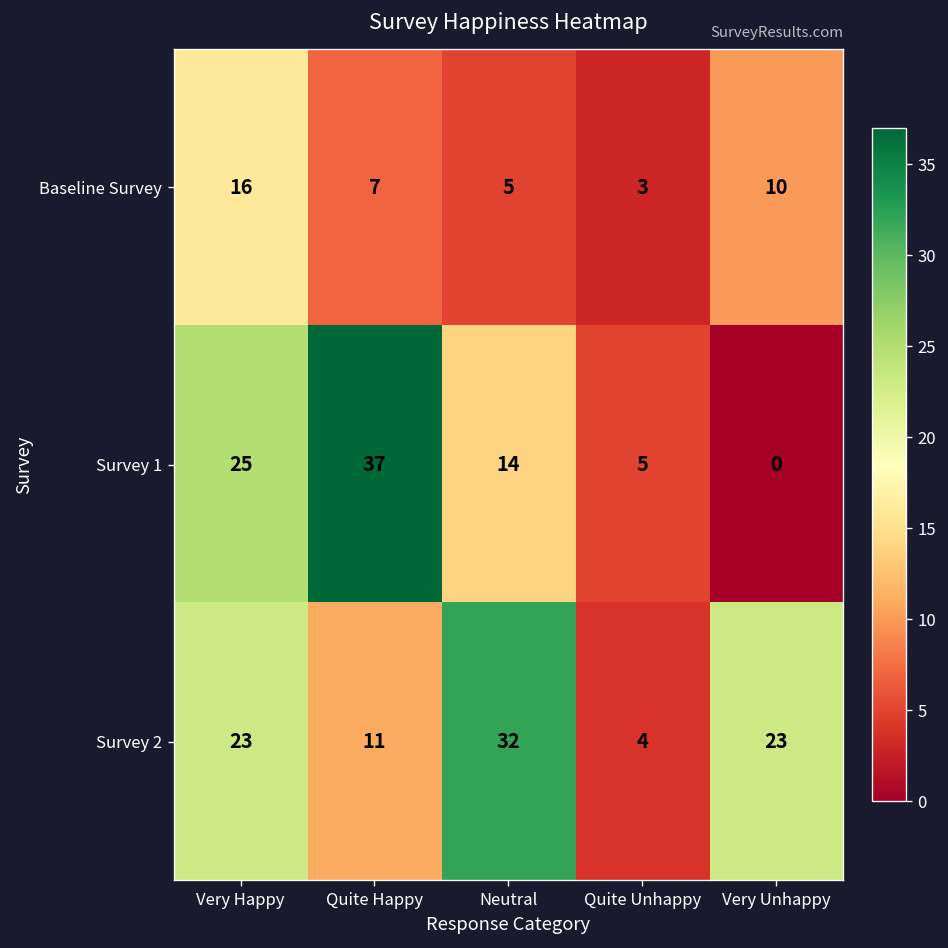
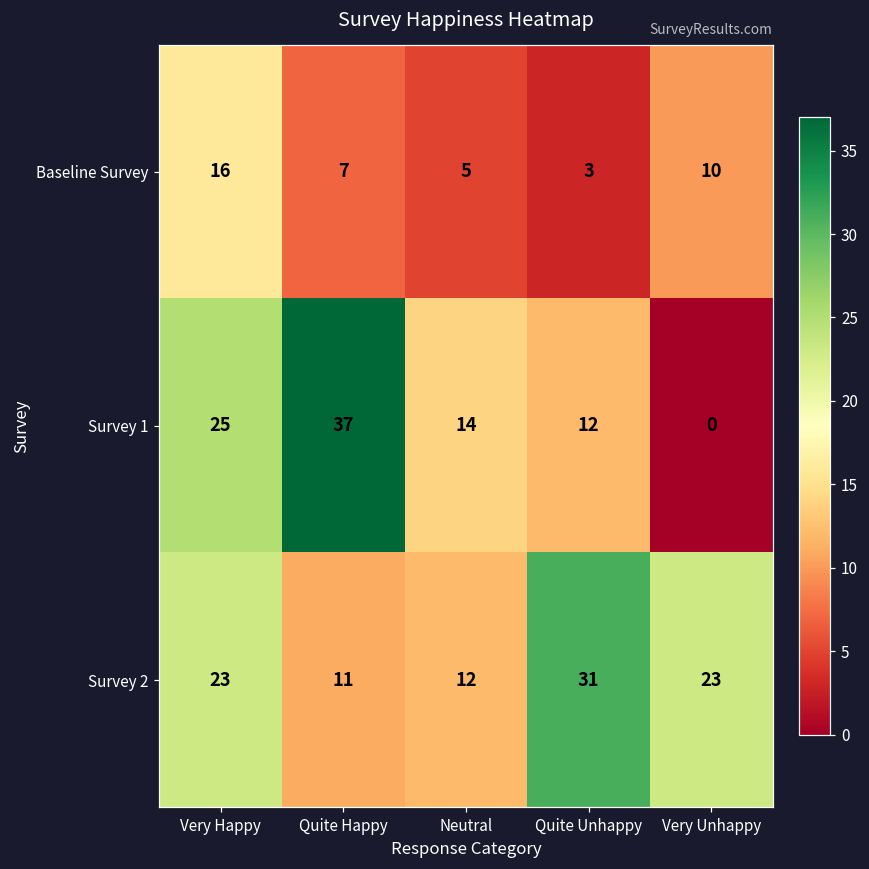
Survey 1, Quite Unhappy: 5 -> 12
Survey 2, Neutral: 32 -> 12
Survey 2, Quite Unhappy: 4 -> 31
